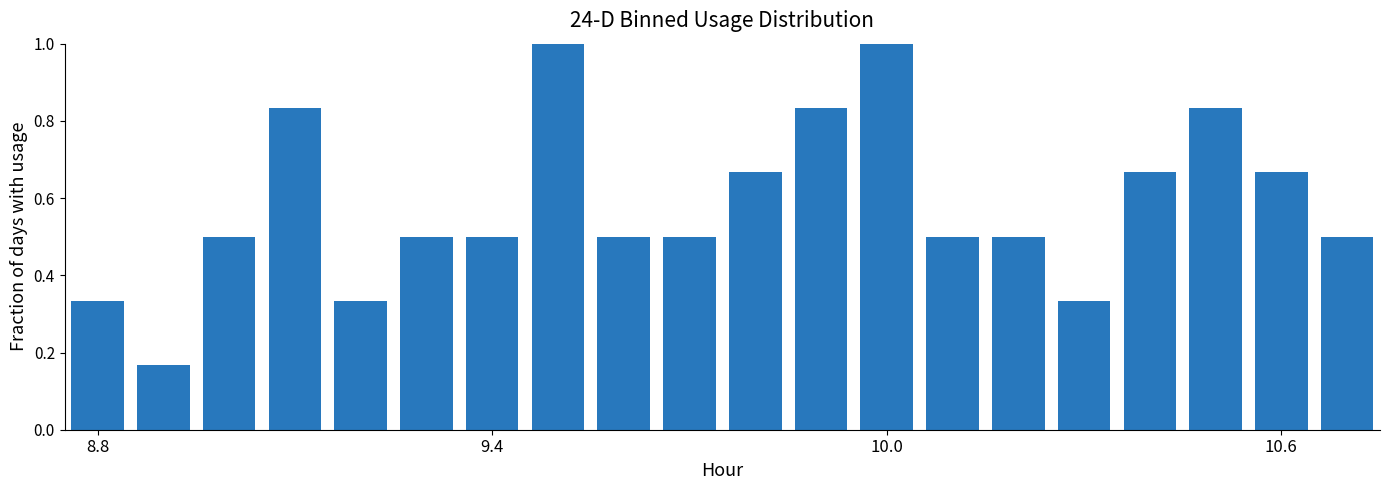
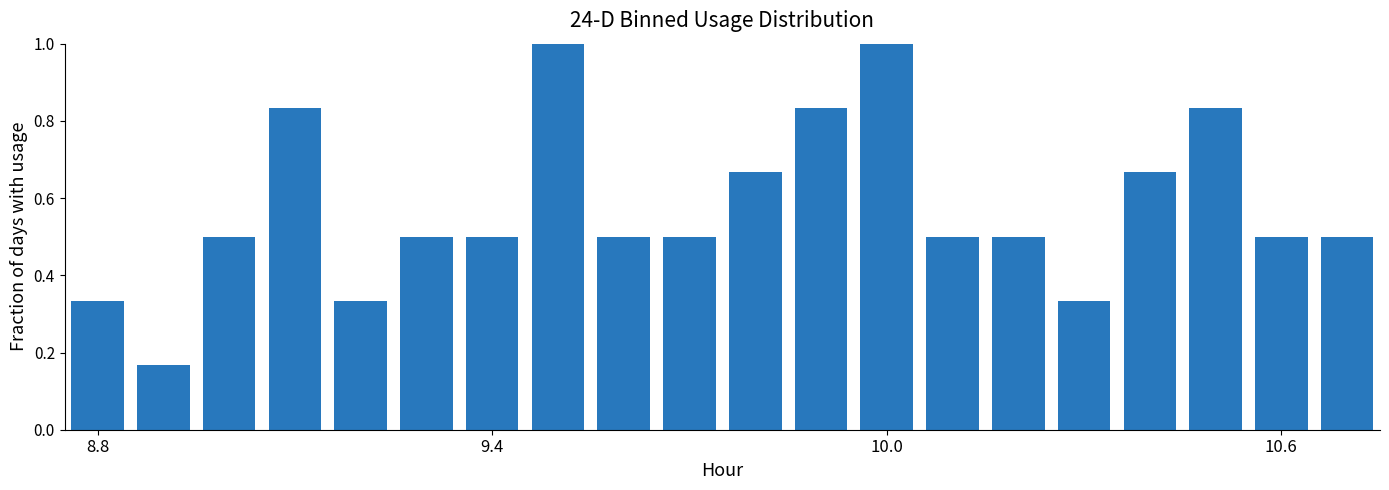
10.6: 0.67 -> 0.50
